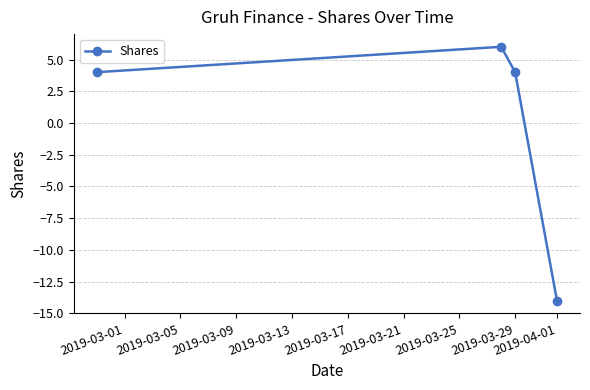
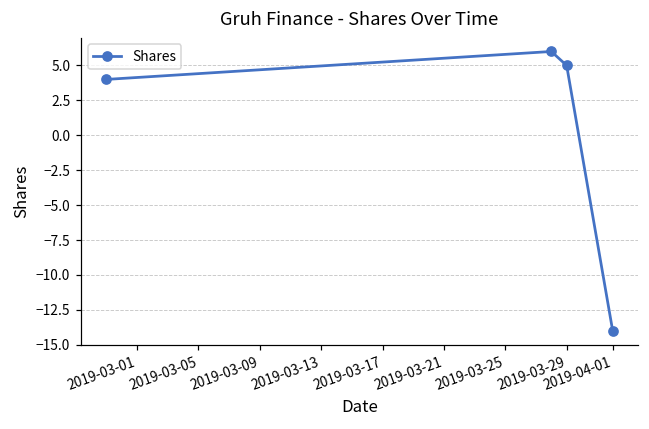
2019-03-29: 4 -> 5
